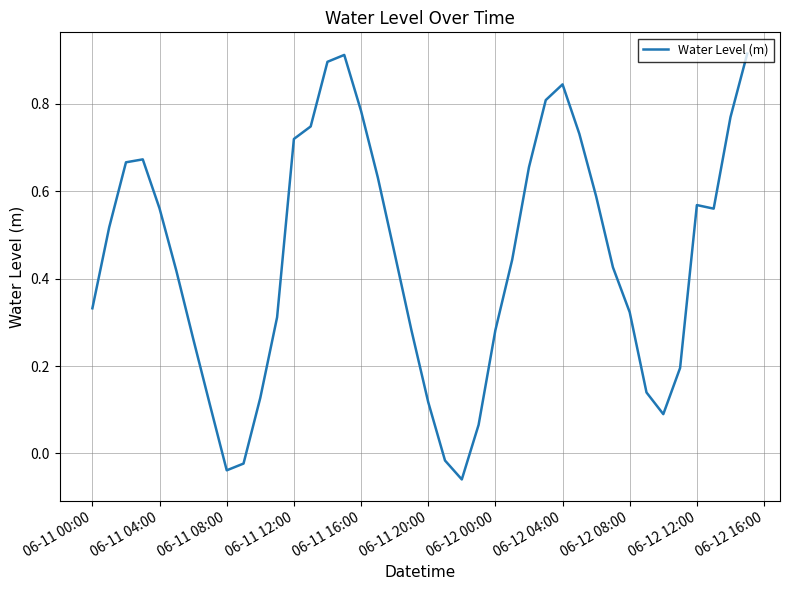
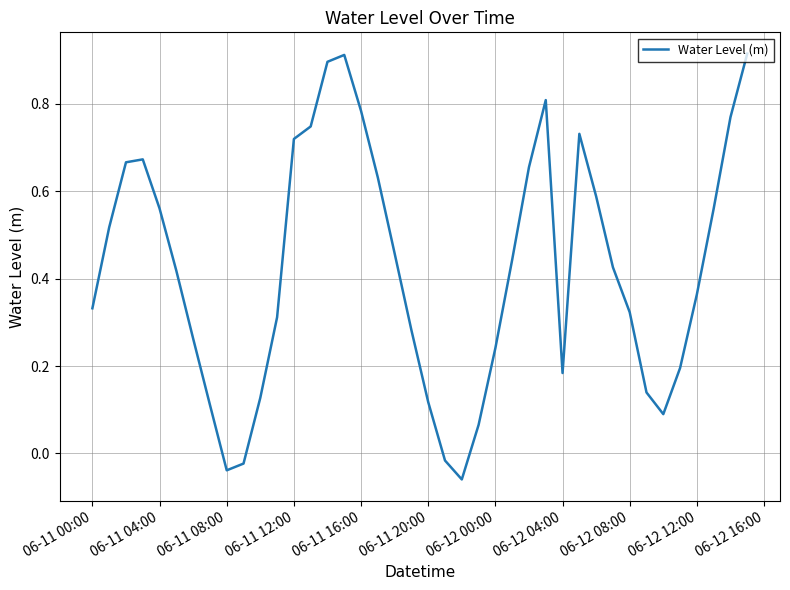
06-12 00:00: 0.28 -> 0.24
06-12 04:00: 0.84 -> 0.18
06-12 12:00: 0.57 -> 0.36
